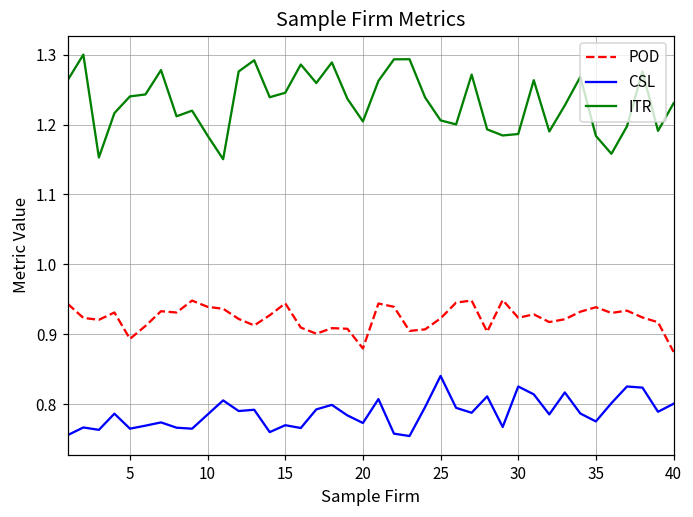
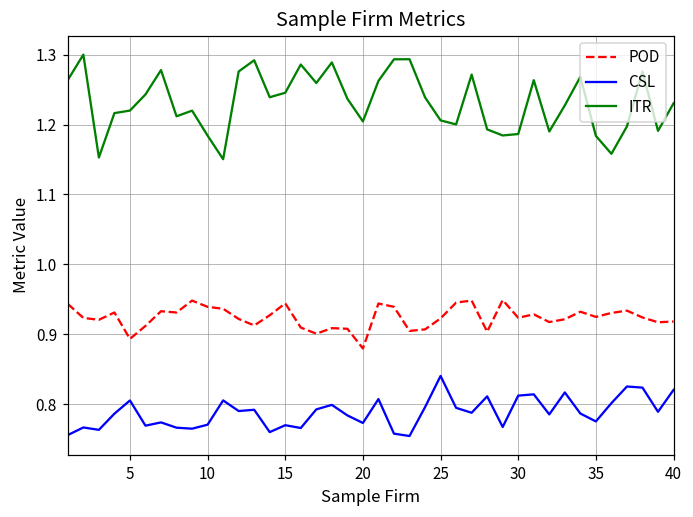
CSL, 5: 0.77 -> 0.81
ITR, 5: 1.24 -> 1.22
CSL, 10: 0.79 -> 0.77
CSL, 30: 0.83 -> 0.81
POD, 35: 0.94 -> 0.92
POD, 40: 0.88 -> 0.92
CSL, 40: 0.80 -> 0.82
